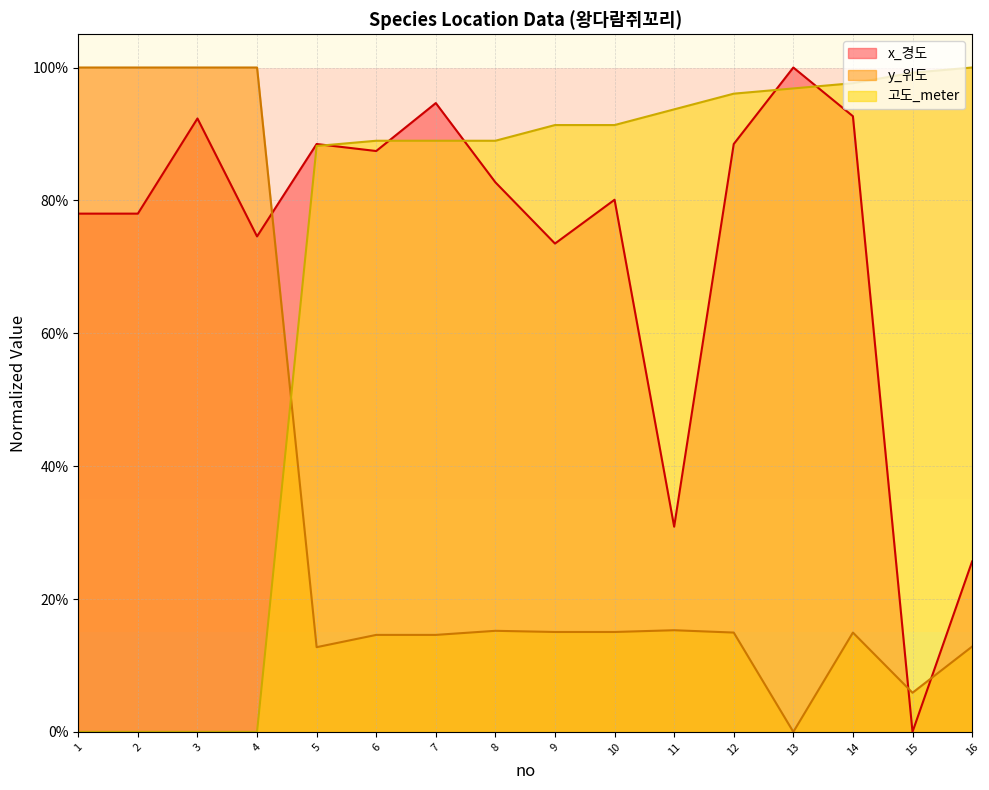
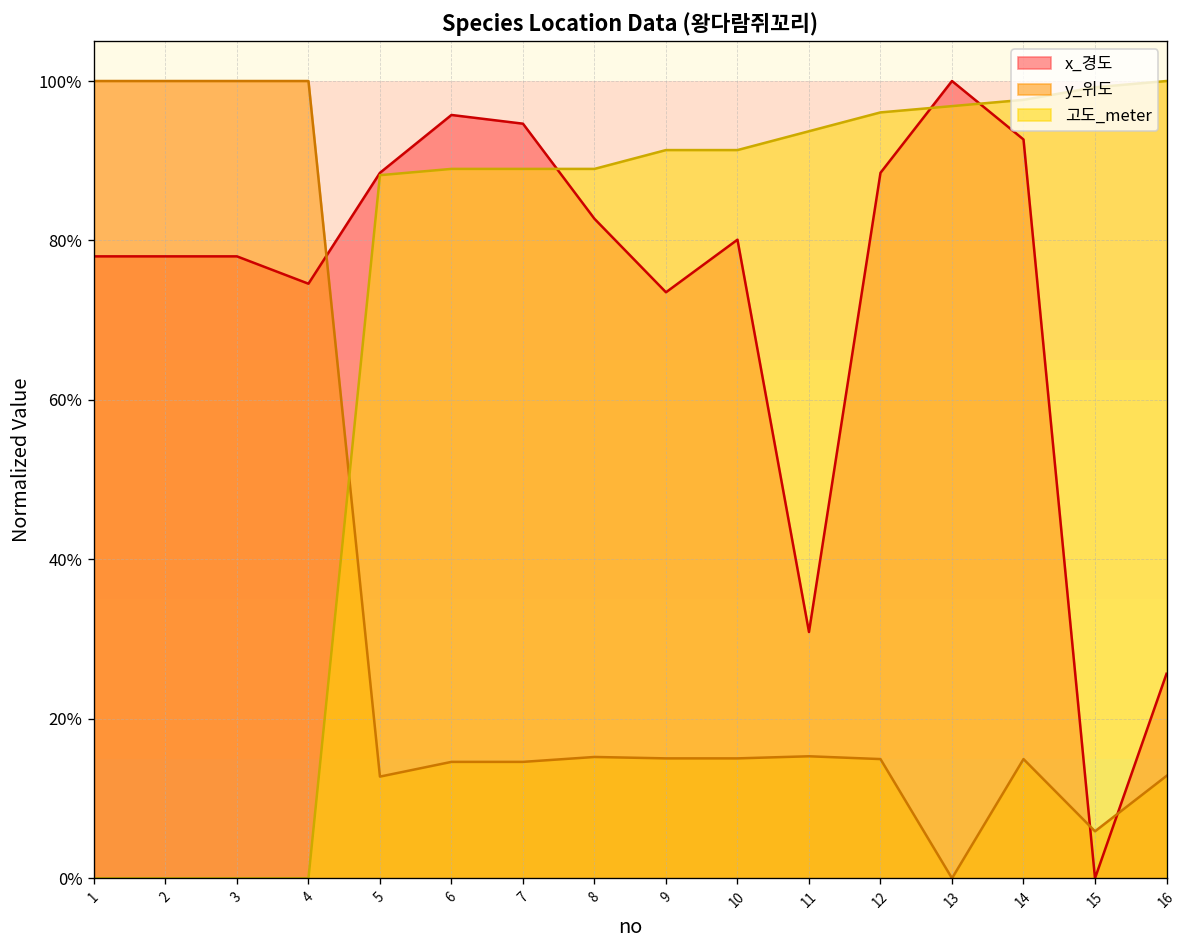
x_경도, 3: 92% -> 78%
x_경도, 6: 87% -> 96%
